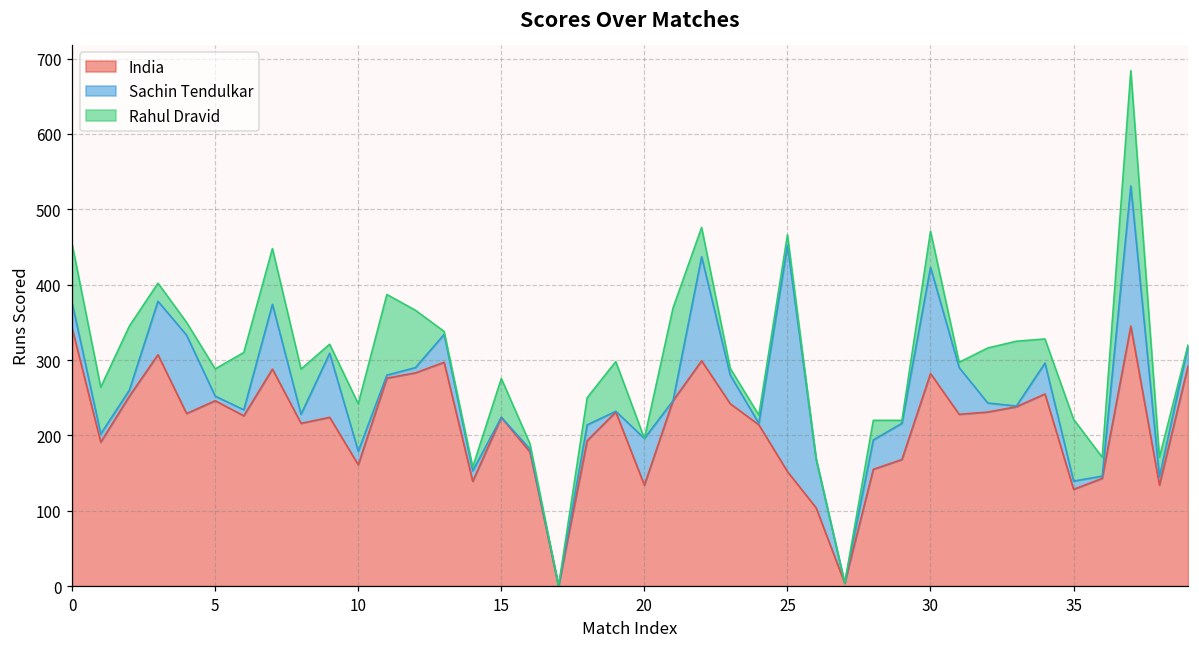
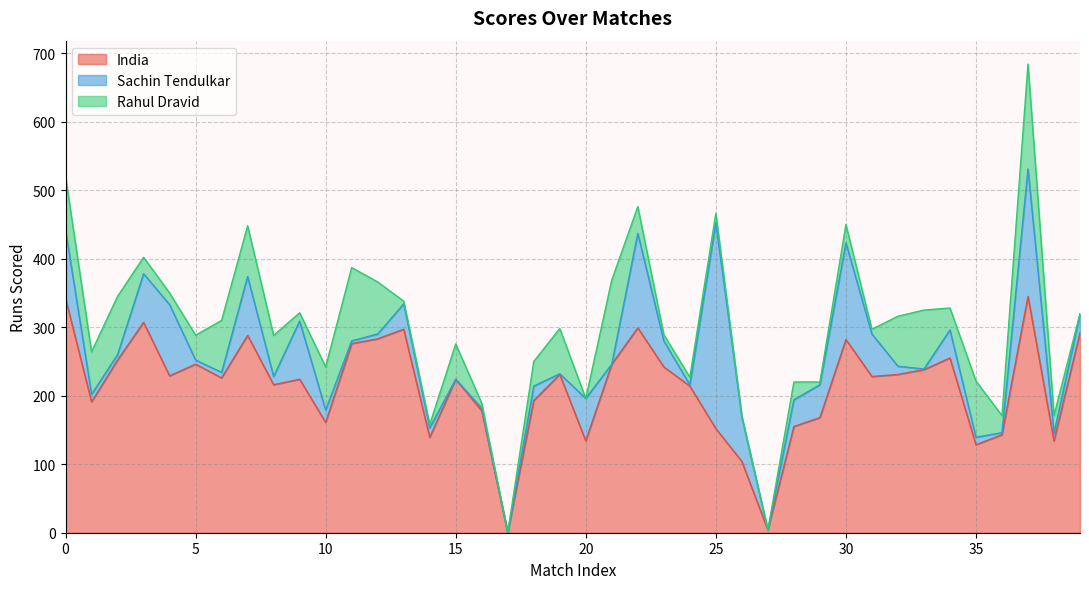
Sachin Tendulkar, 0: 30 -> 100
Rahul Dravid, 30: 50 -> 30
